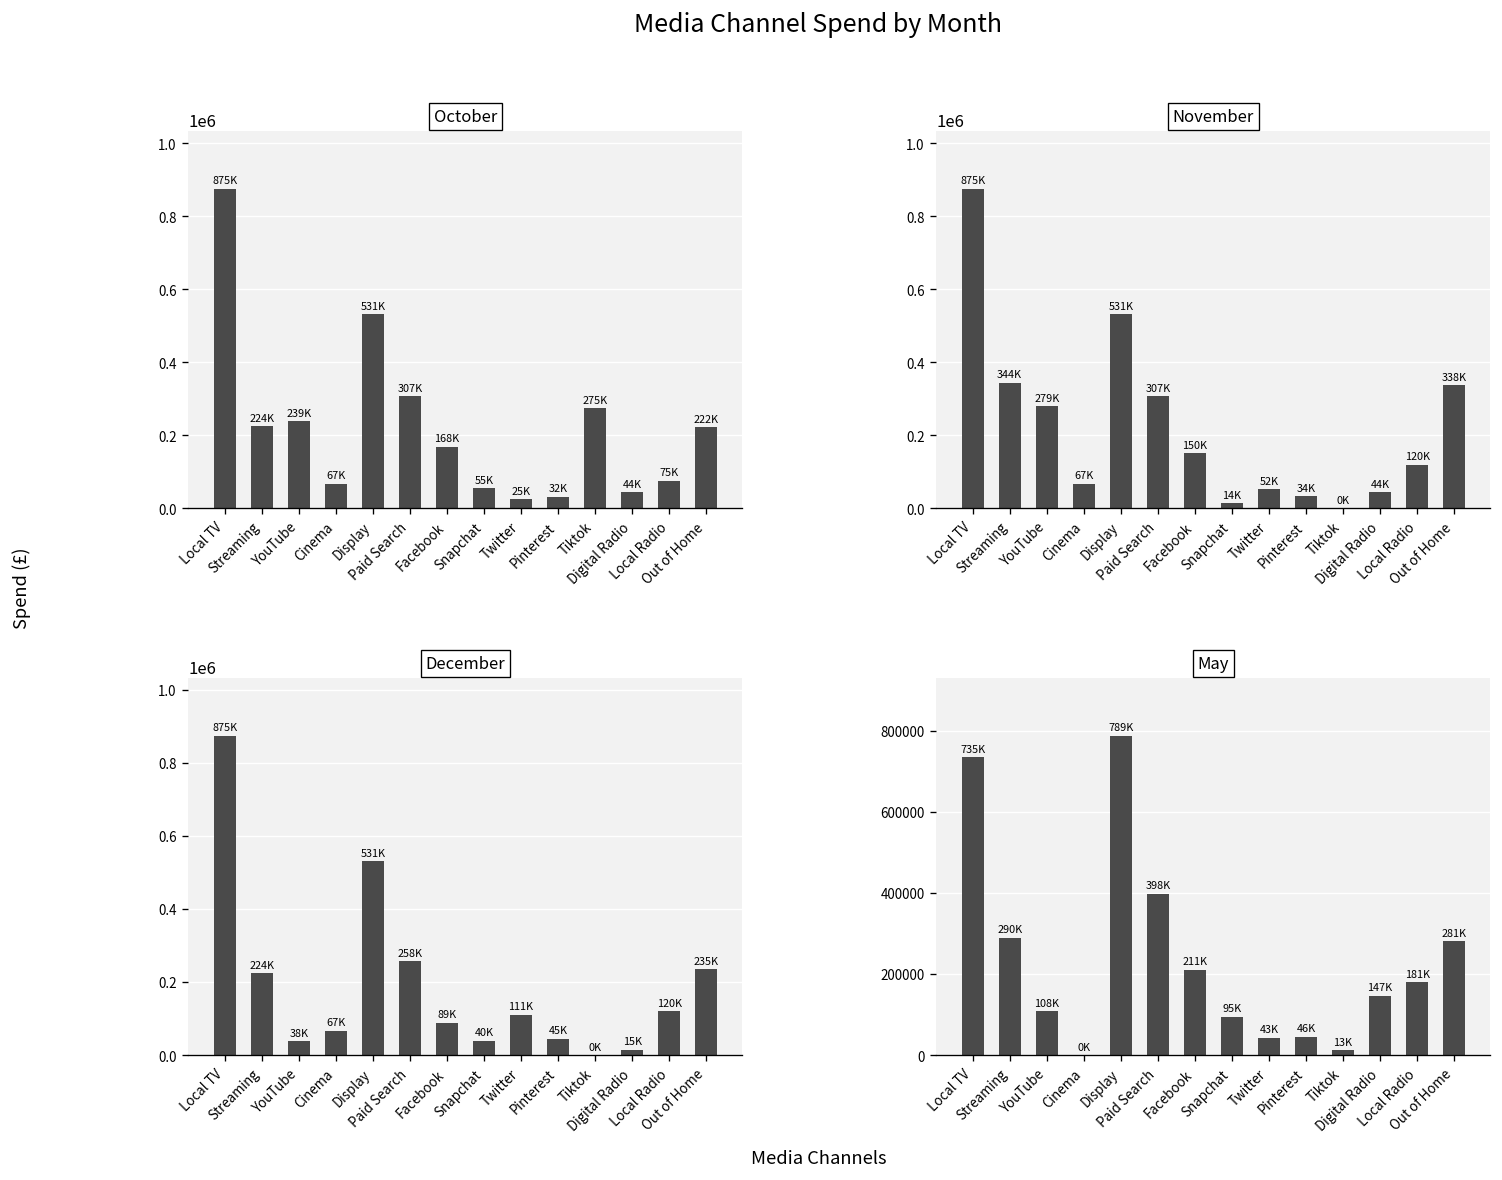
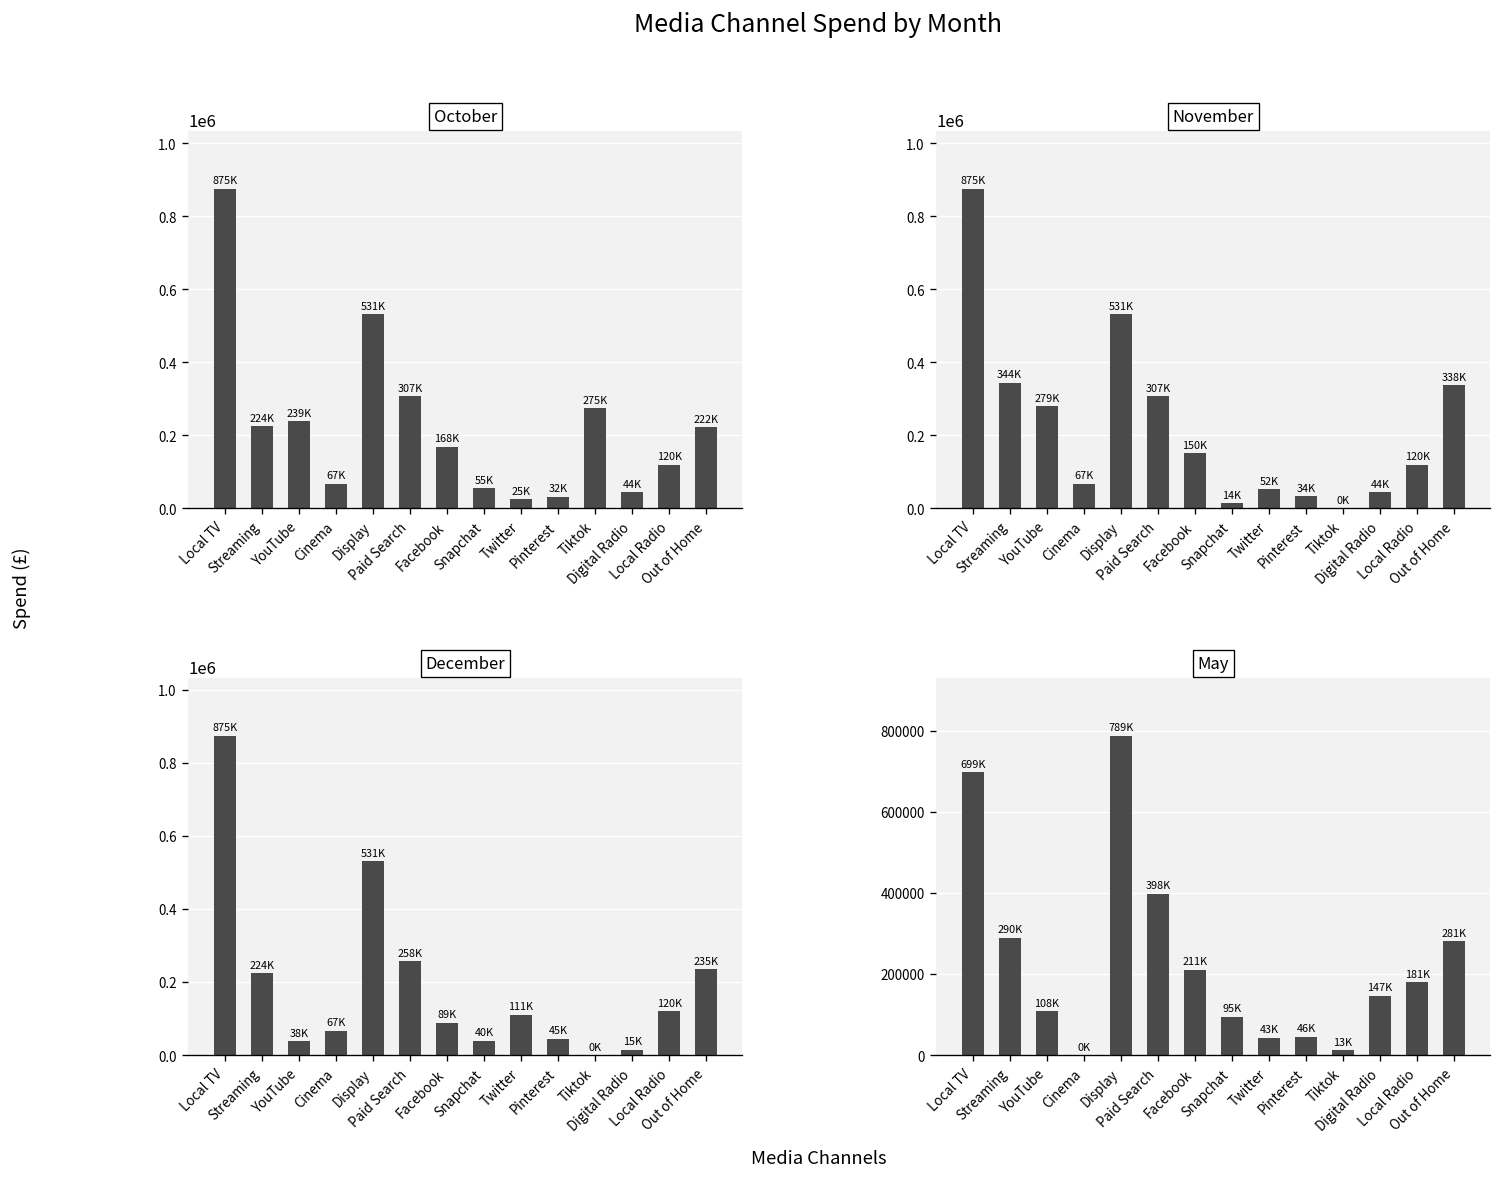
October, Local Radio: 75K -> 120K
May, Local TV: 735K -> 699K
